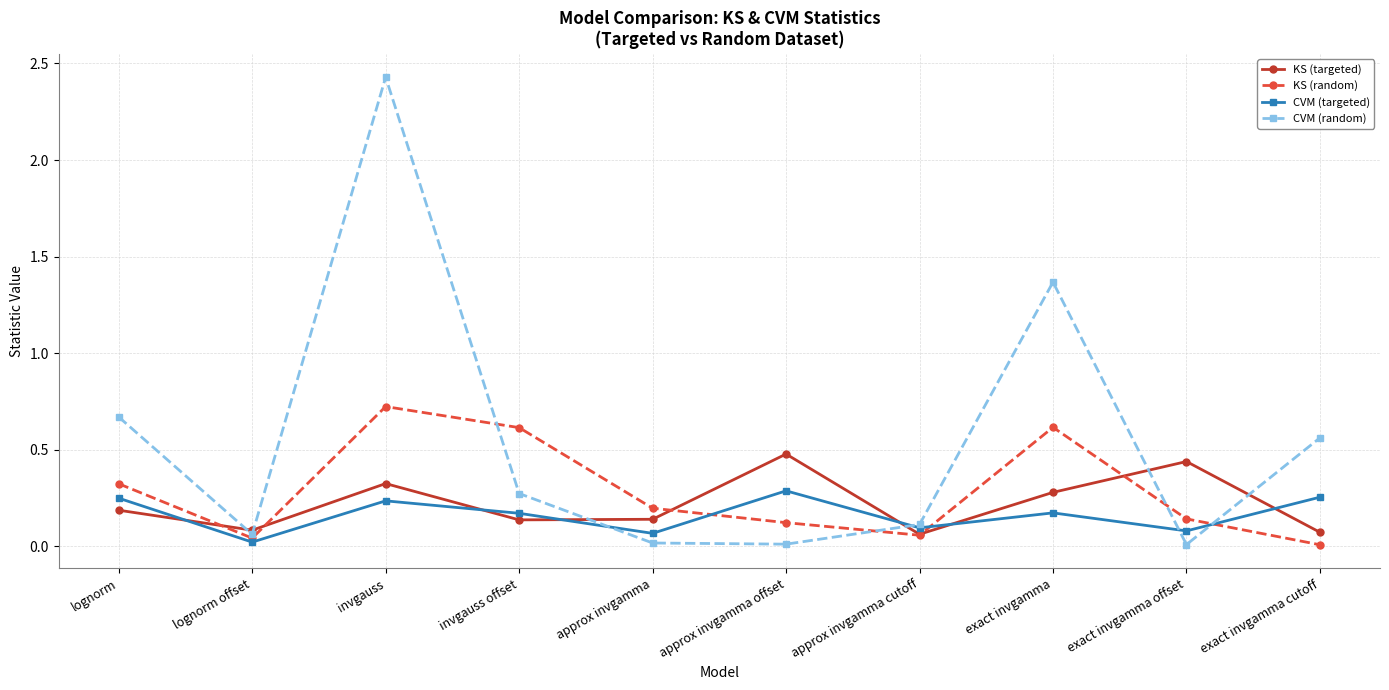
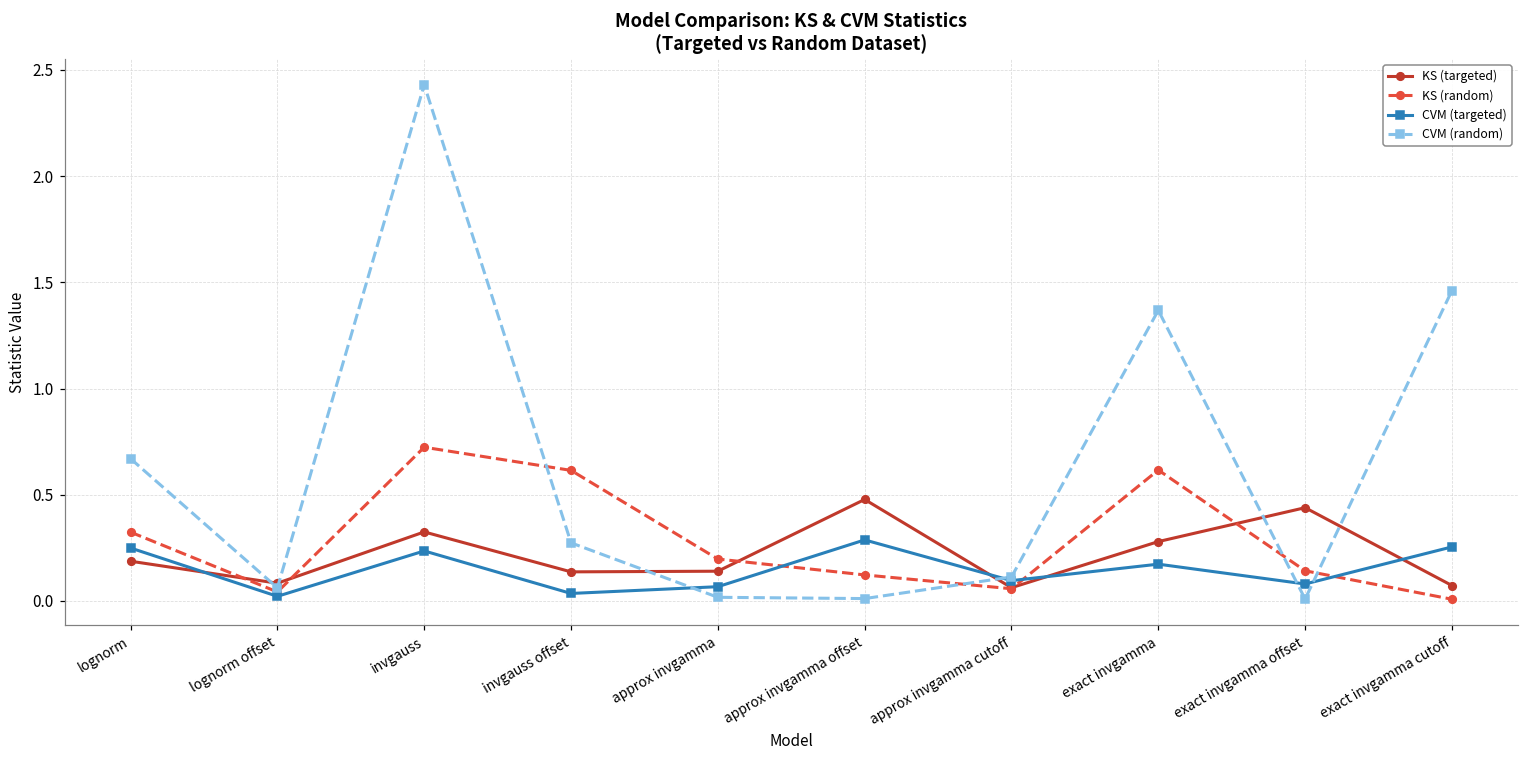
CVM (targeted), invgauss offset: 0.17 -> 0.04
CVM (random), exact invgamma cutoff: 0.56 -> 1.46
